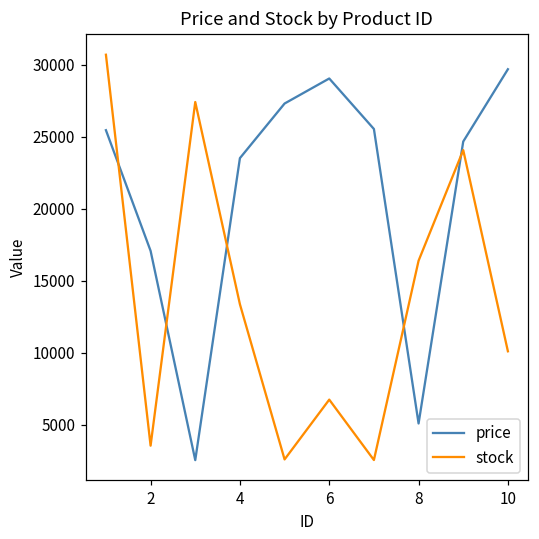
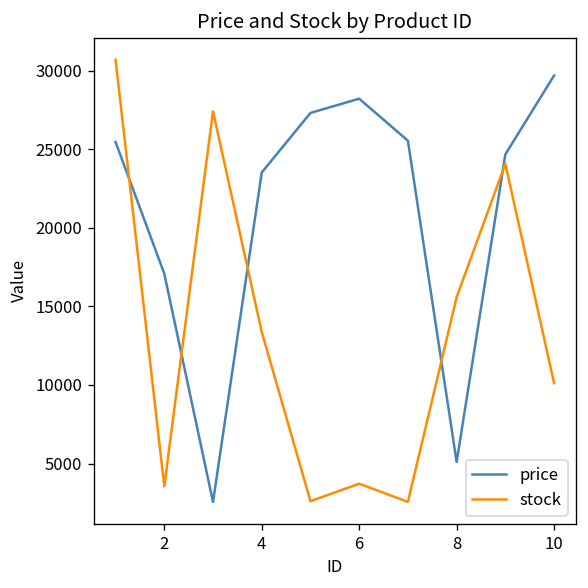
price, 6: 29000 -> 28200
stock, 6: 6800 -> 3700
stock, 8: 16400 -> 15600
